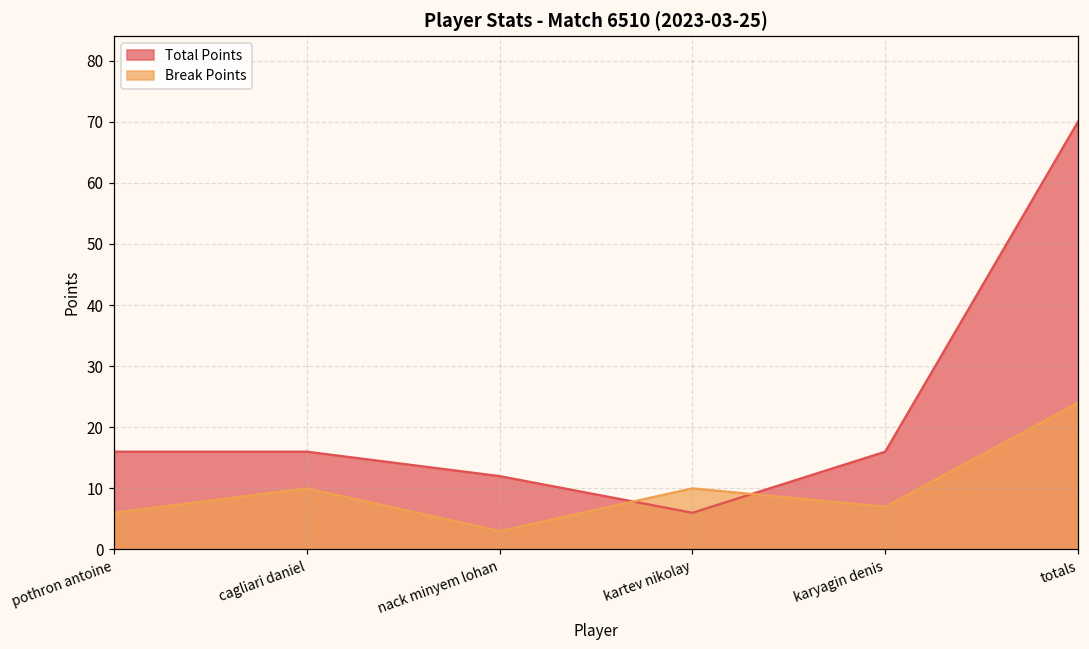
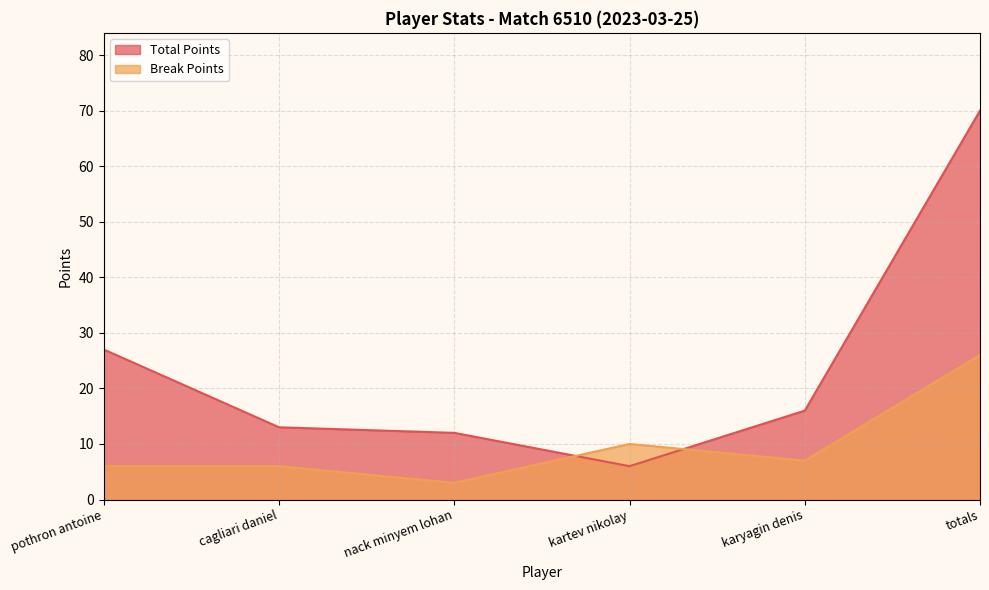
Total Points, pothron antoine: 16 -> 27
Total Points, cagliari daniel: 16 -> 13
Break Points, cagliari daniel: 10 -> 6
Break Points, totals: 24 -> 26
